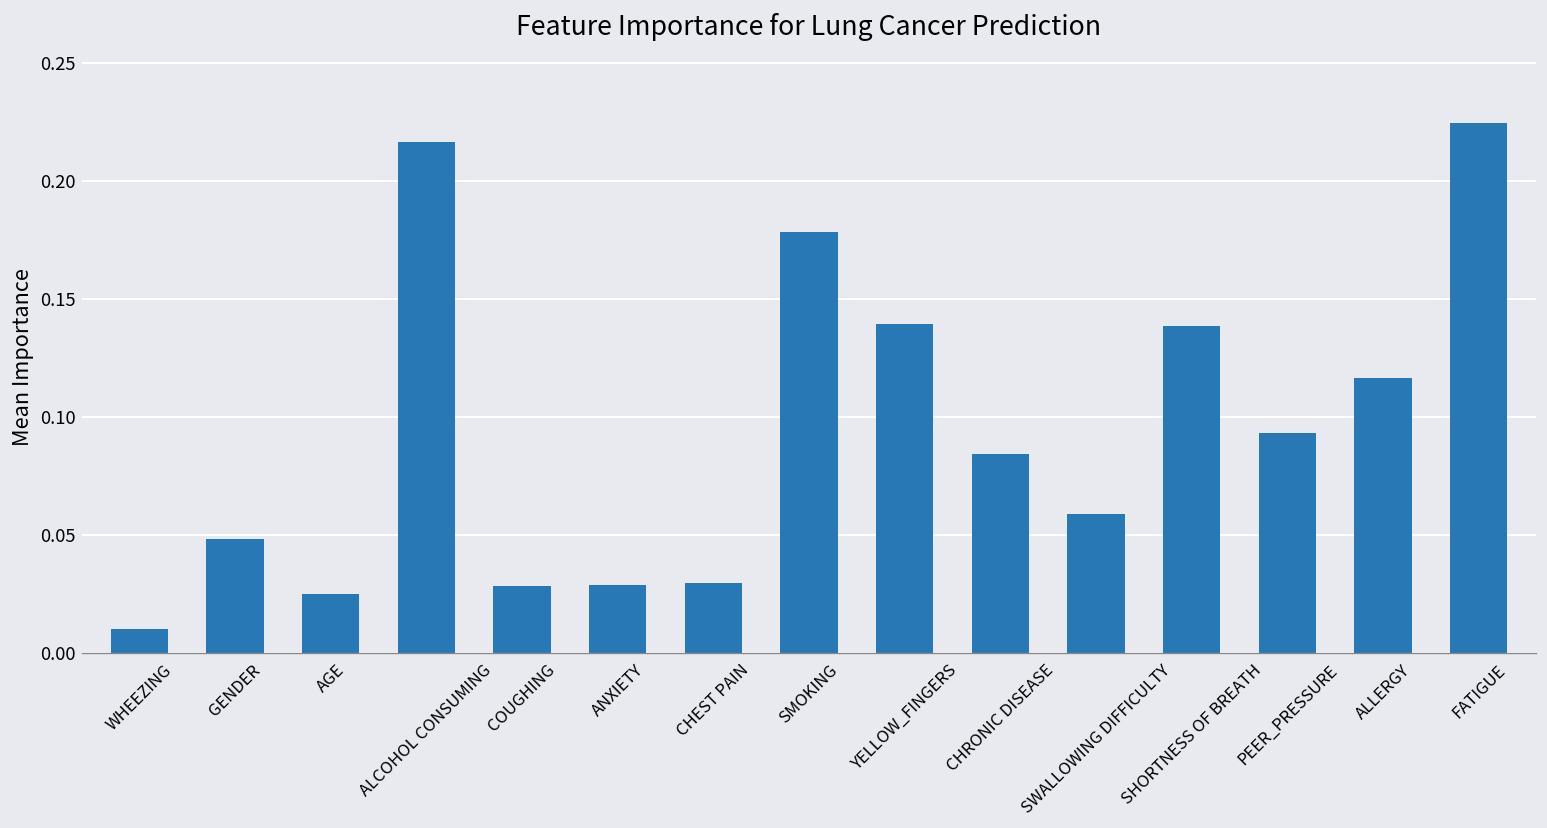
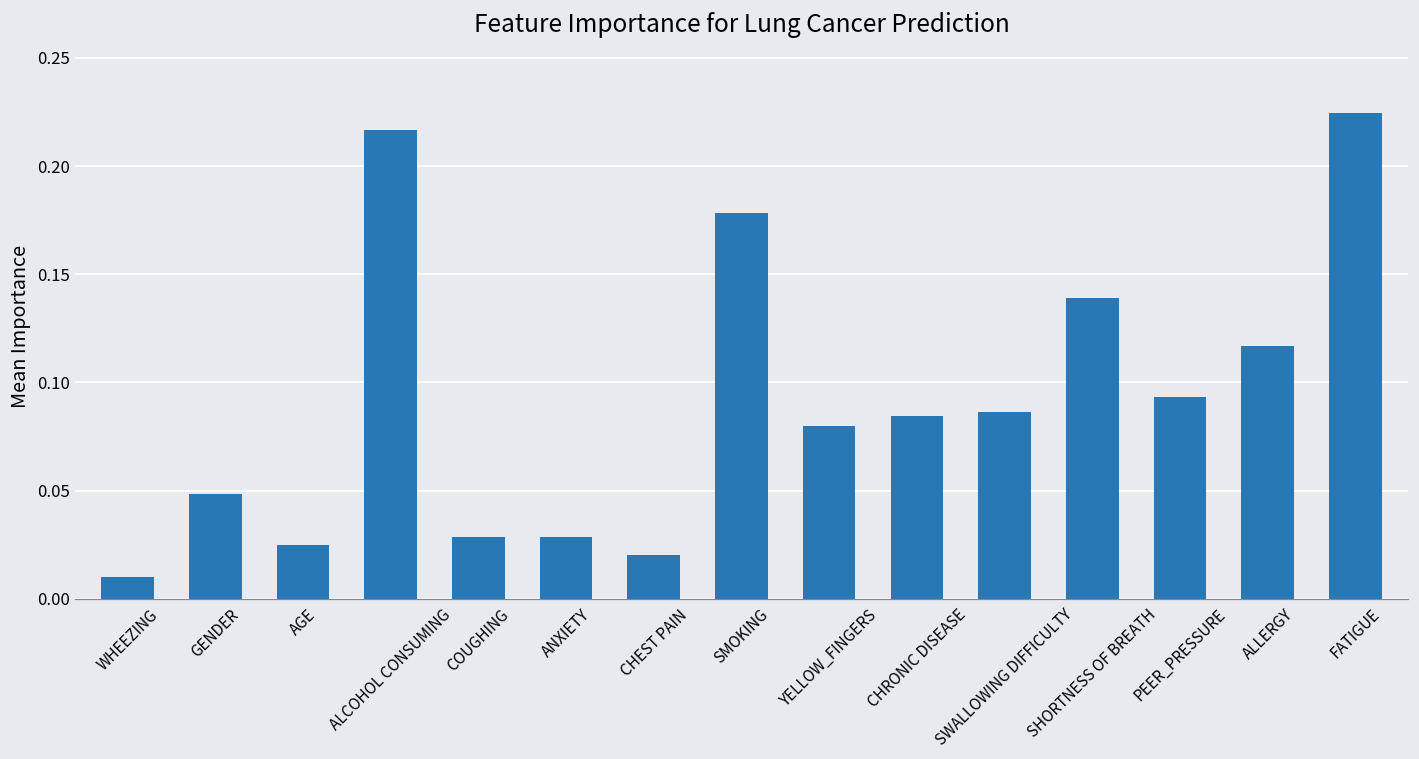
CHEST PAIN: 0.030 -> 0.020
YELLOW_FINGERS: 0.140 -> 0.080
SWALLOWING DIFFICULTY: 0.059 -> 0.086
